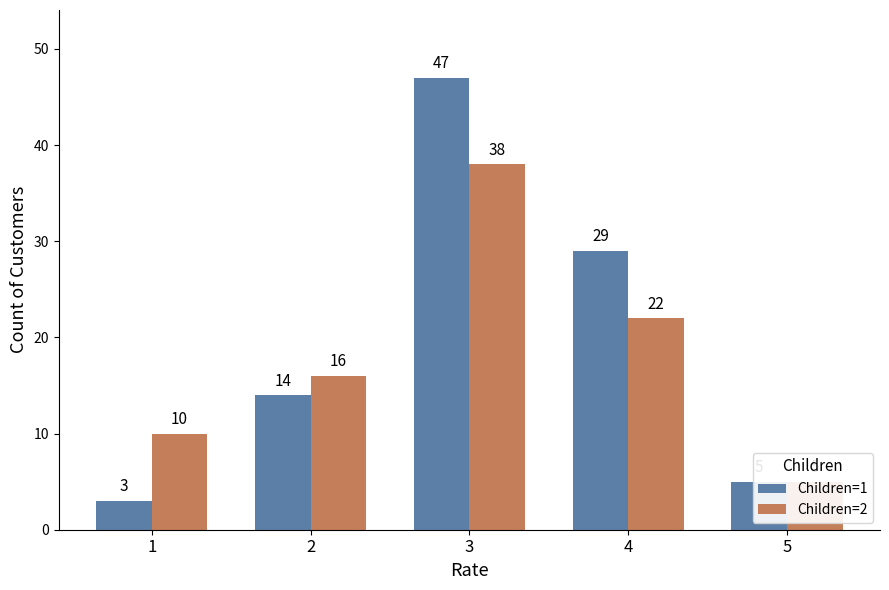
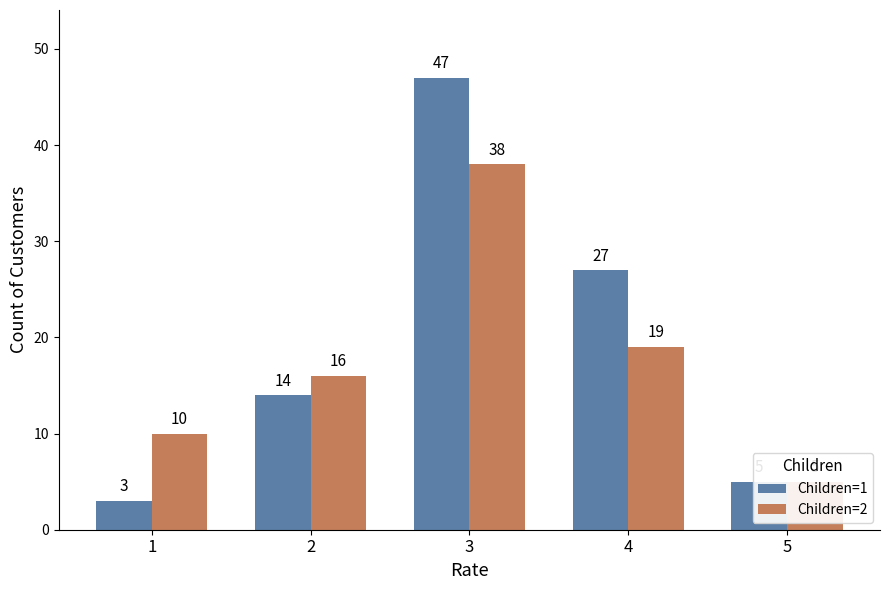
Children=1, 4: 29 -> 27
Children=2, 4: 22 -> 19
